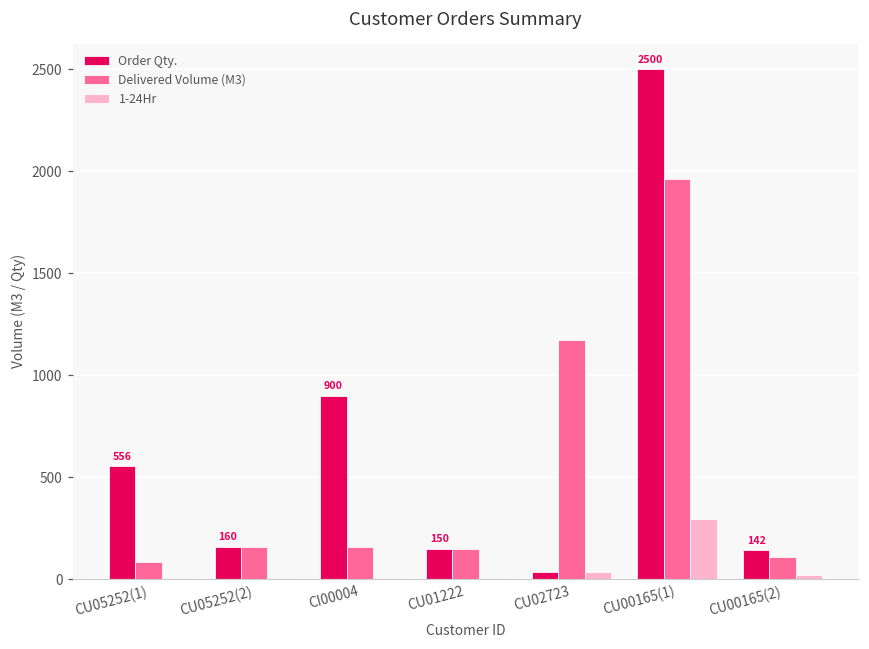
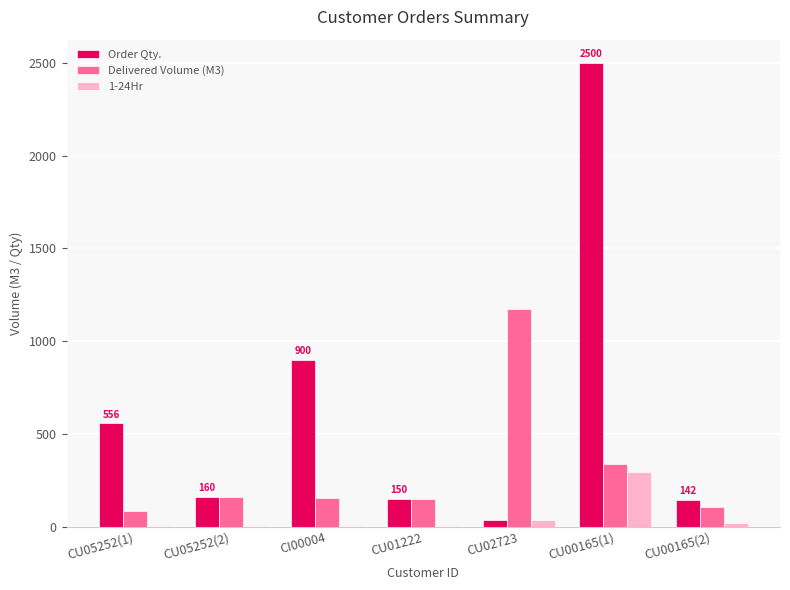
Delivered Volume (M3), CU00165(1): 1960 -> 340
